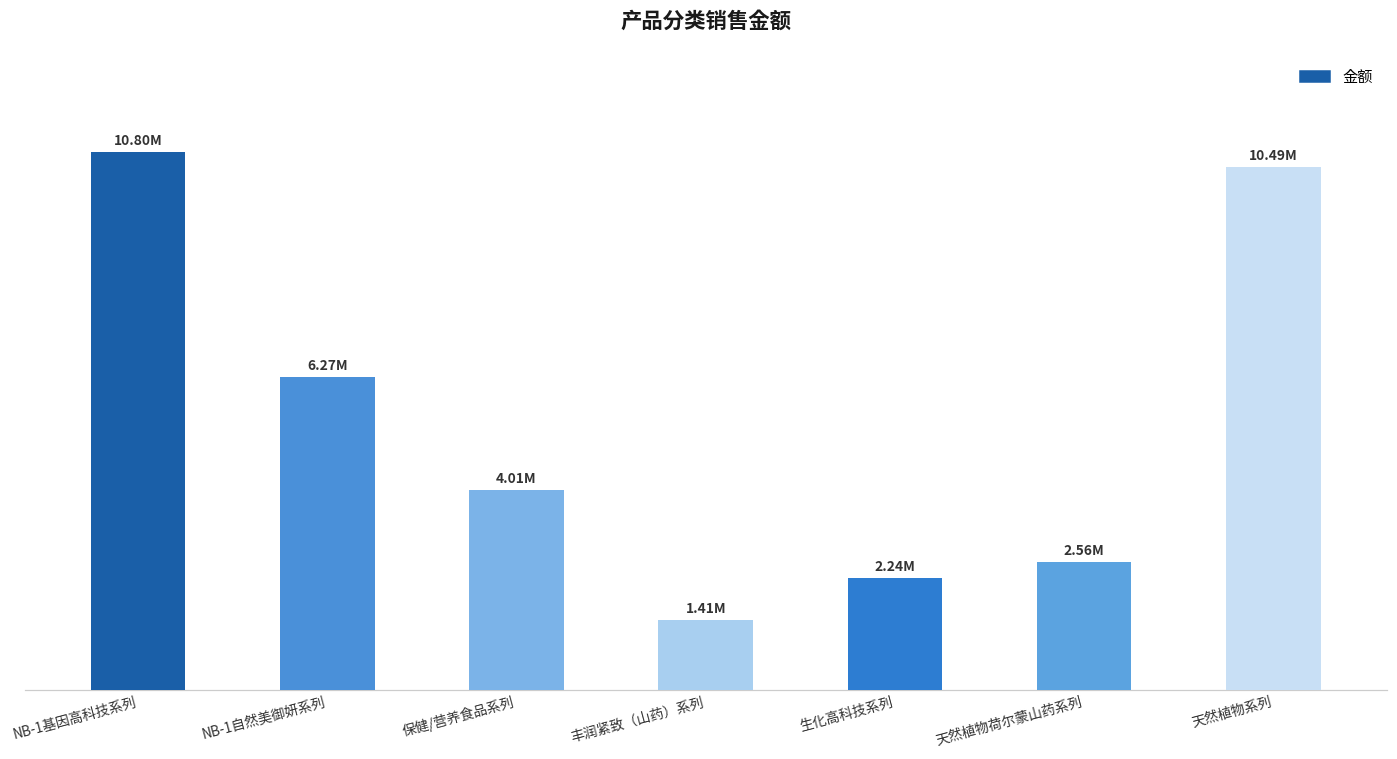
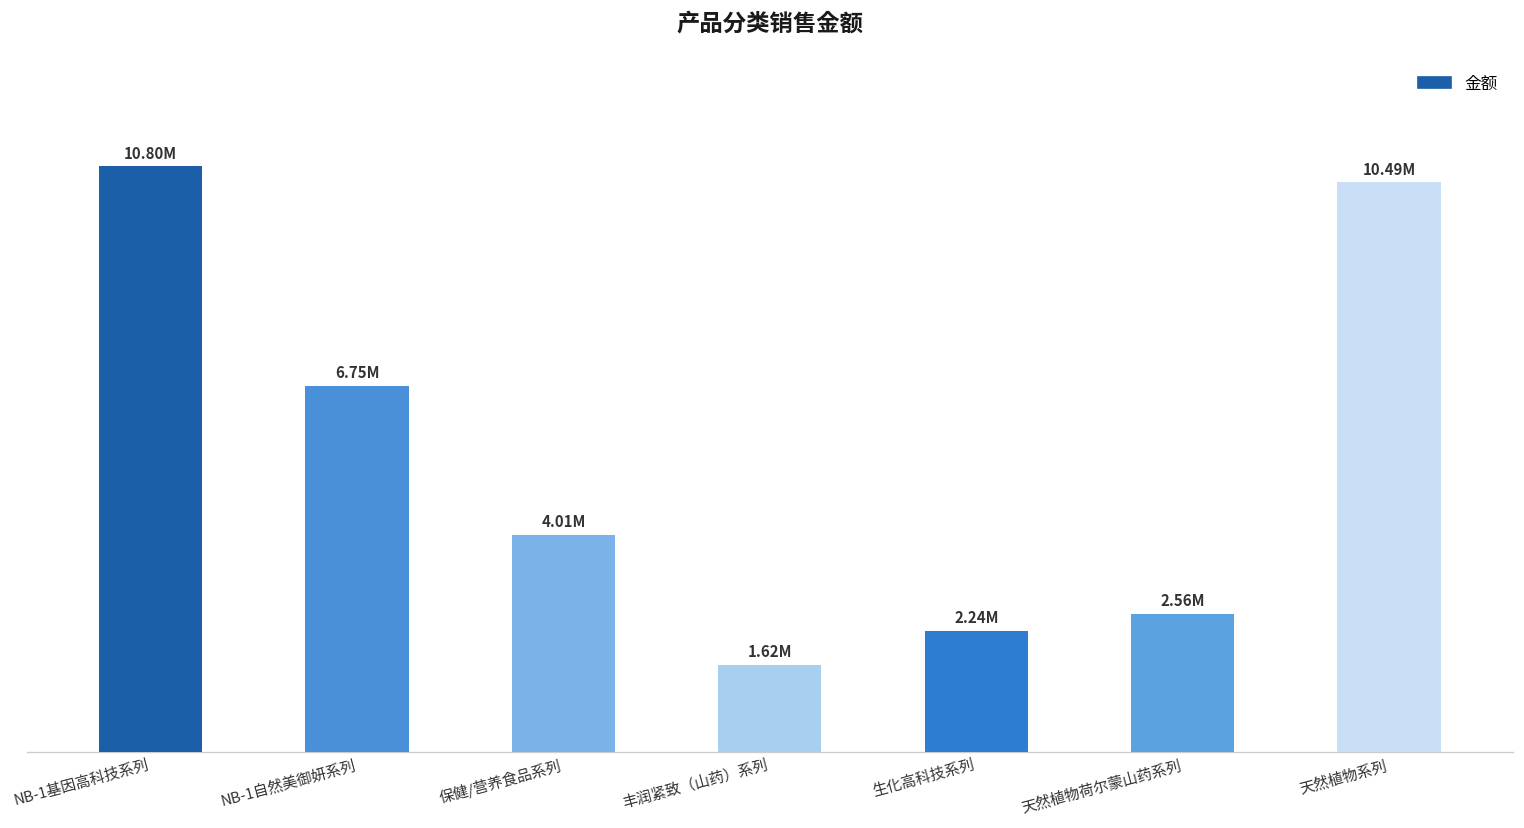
NB-1自然美御妍系列: 6.27M -> 6.75M
丰润紧致（山药）系列: 1.41M -> 1.62M
